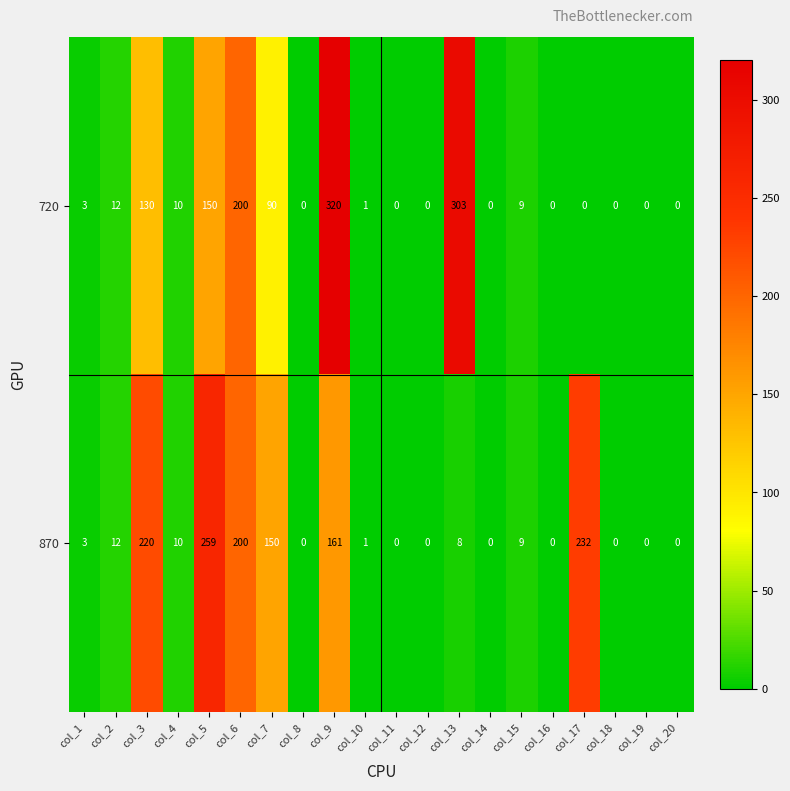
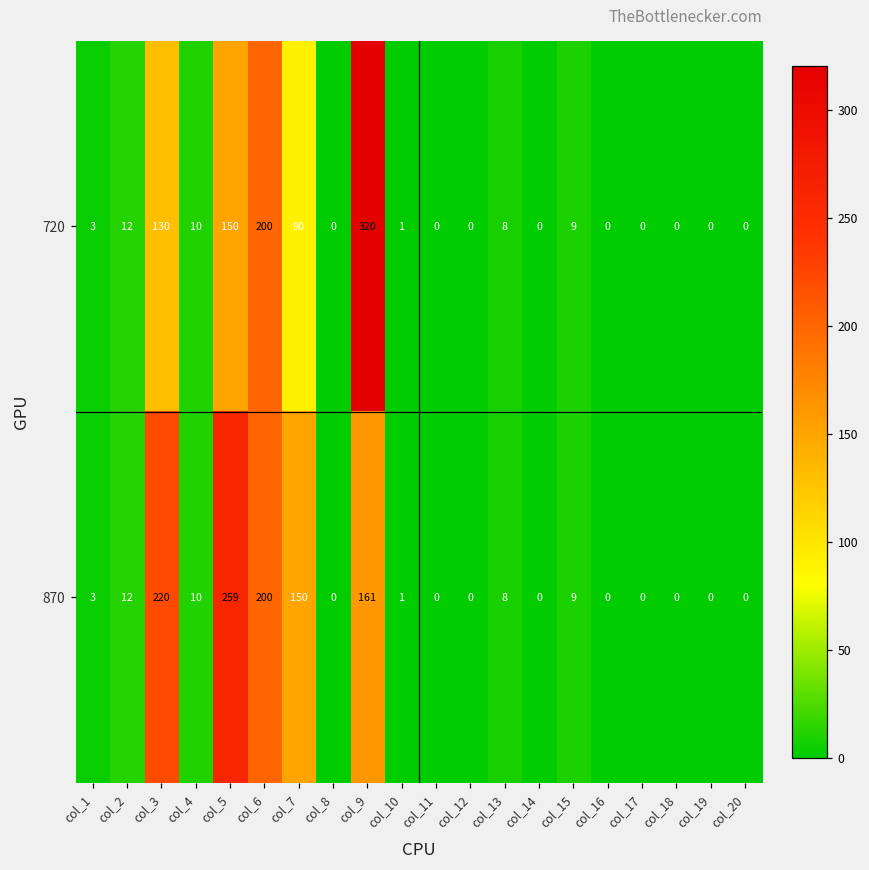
720, col_13: 303 -> 8
870, col_17: 232 -> 0
